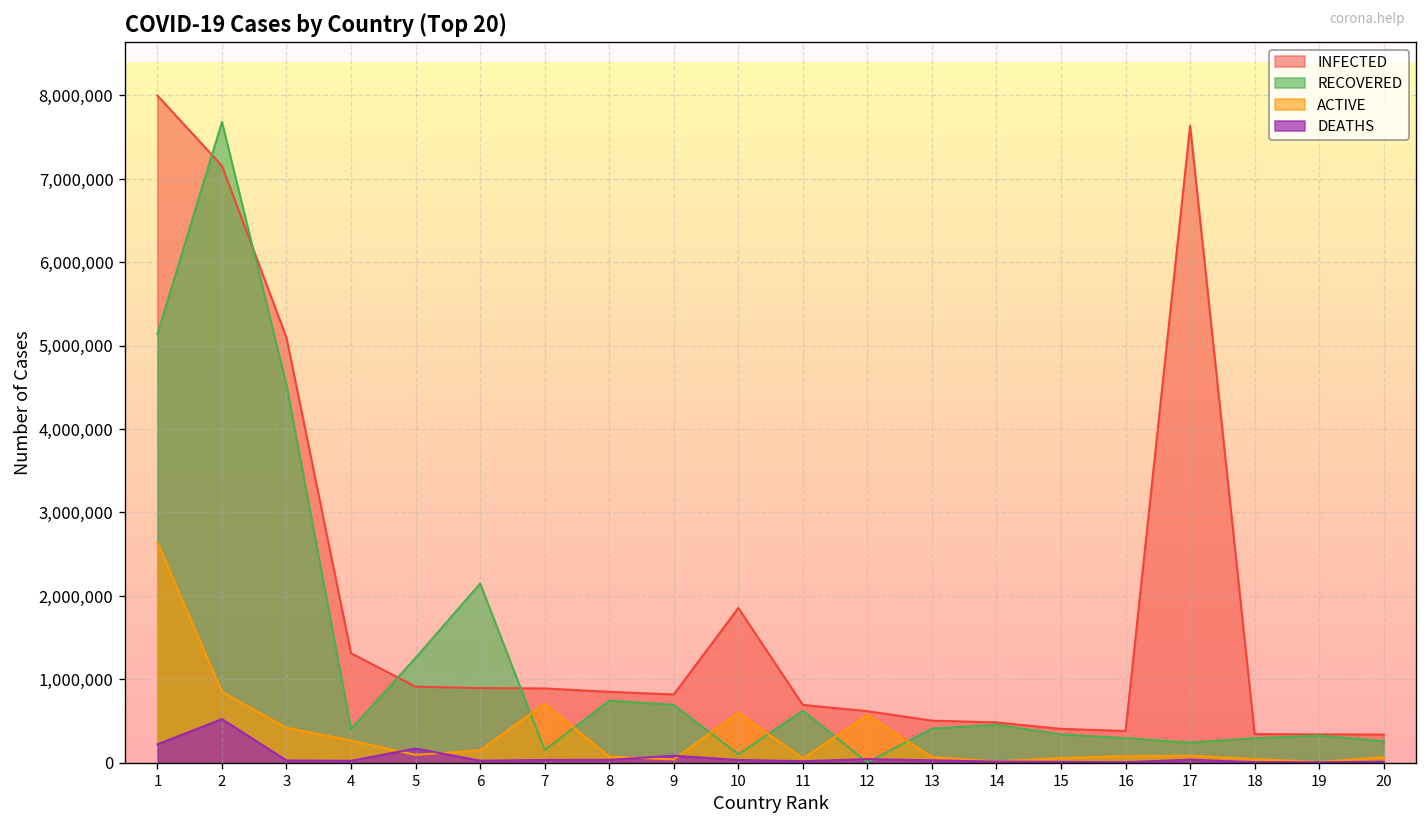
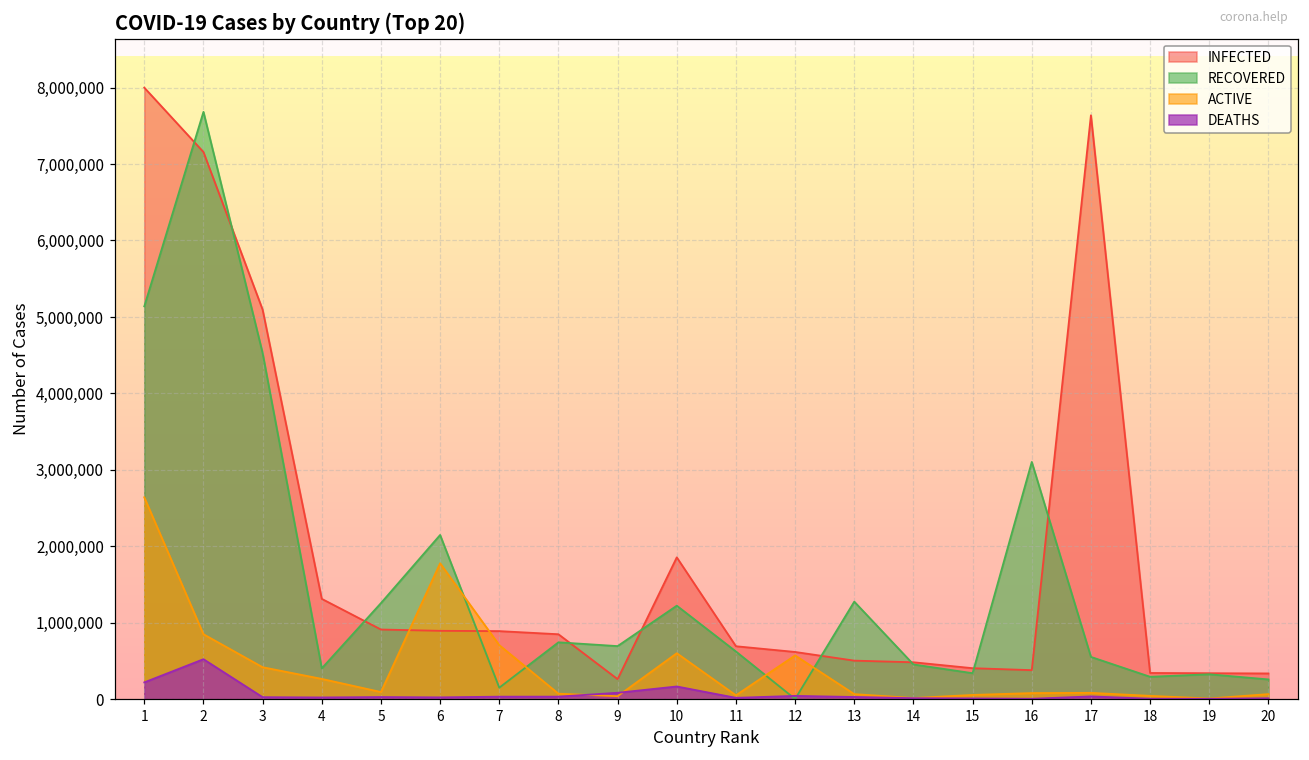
DEATHS, 5: 200,000 -> 0
ACTIVE, 6: 100,000 -> 1,800,000
INFECTED, 9: 800,000 -> 300,000
RECOVERED, 10: 100,000 -> 1,200,000
DEATHS, 10: 0 -> 200,000
RECOVERED, 13: 400,000 -> 1,300,000
RECOVERED, 16: 300,000 -> 3,100,000
RECOVERED, 17: 200,000 -> 600,000
